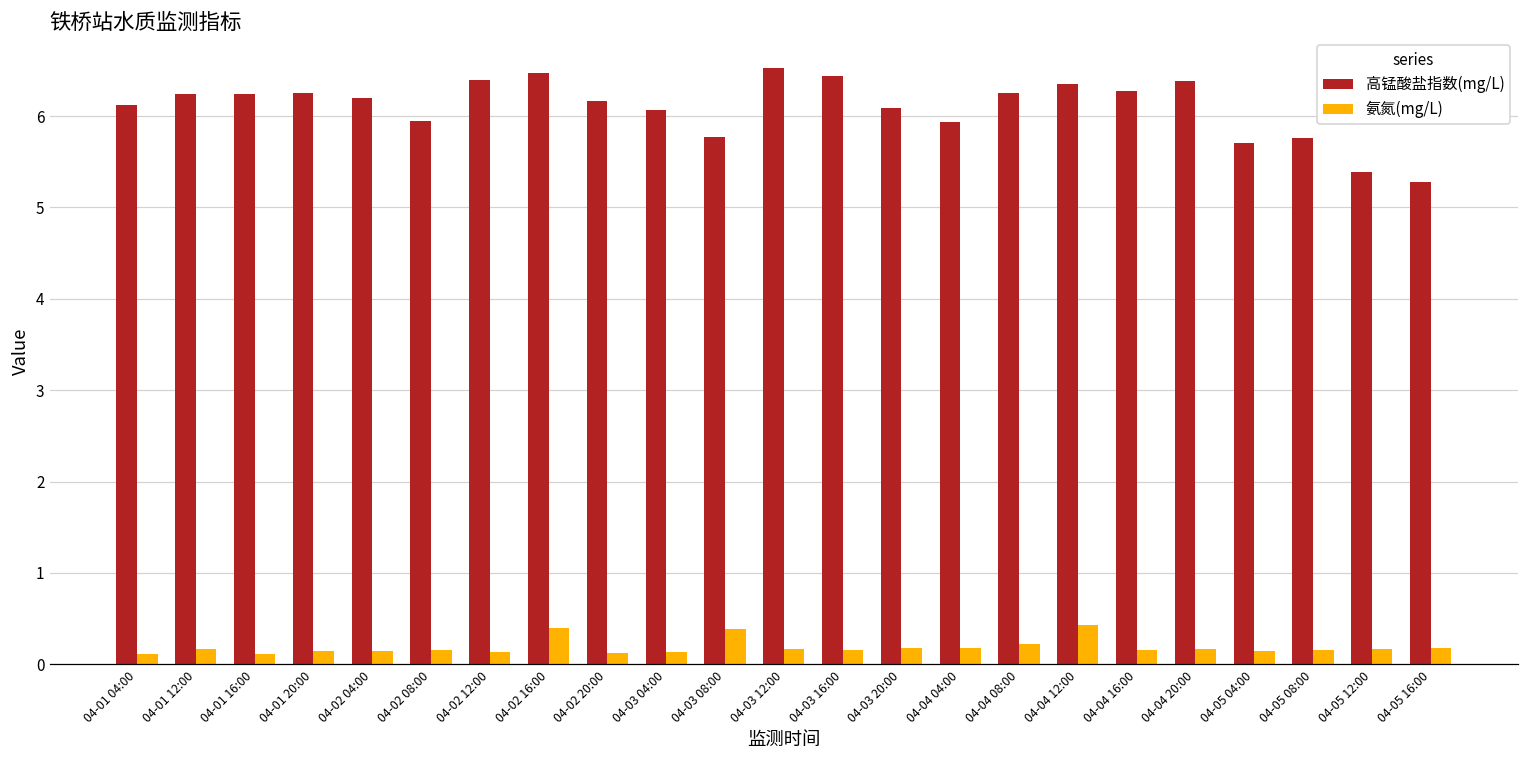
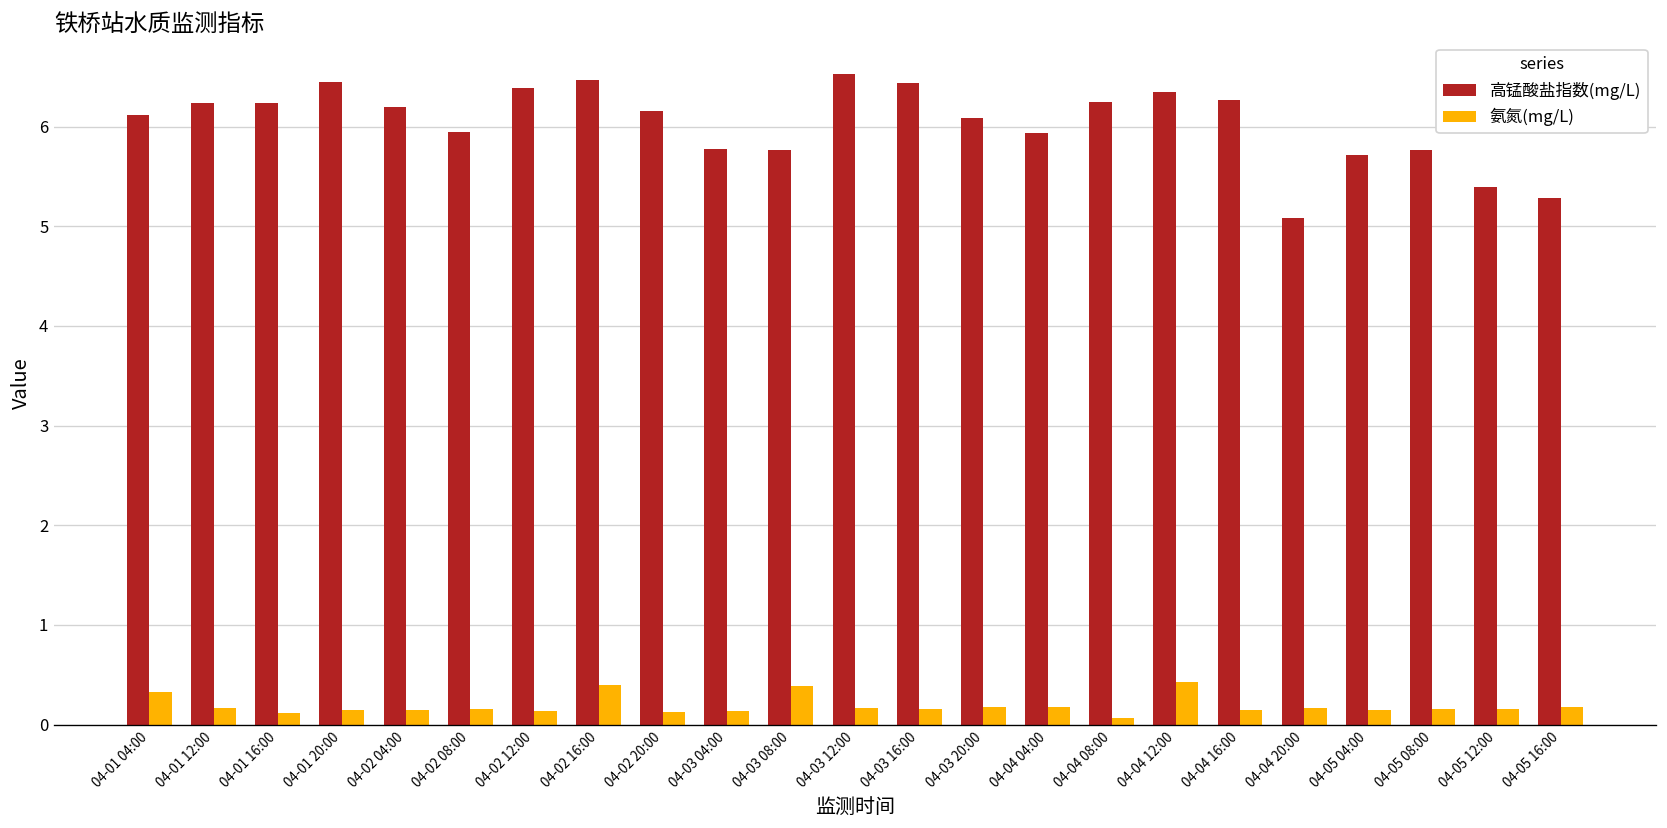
氨氮(mg/L), 04-01 04:00: 0.1 -> 0.3
高锰酸盐指数(mg/L), 04-01 20:00: 6.3 -> 6.5
高锰酸盐指数(mg/L), 04-03 04:00: 6.1 -> 5.8
氨氮(mg/L), 04-04 08:00: 0.2 -> 0.1
高锰酸盐指数(mg/L), 04-04 20:00: 6.4 -> 5.1
